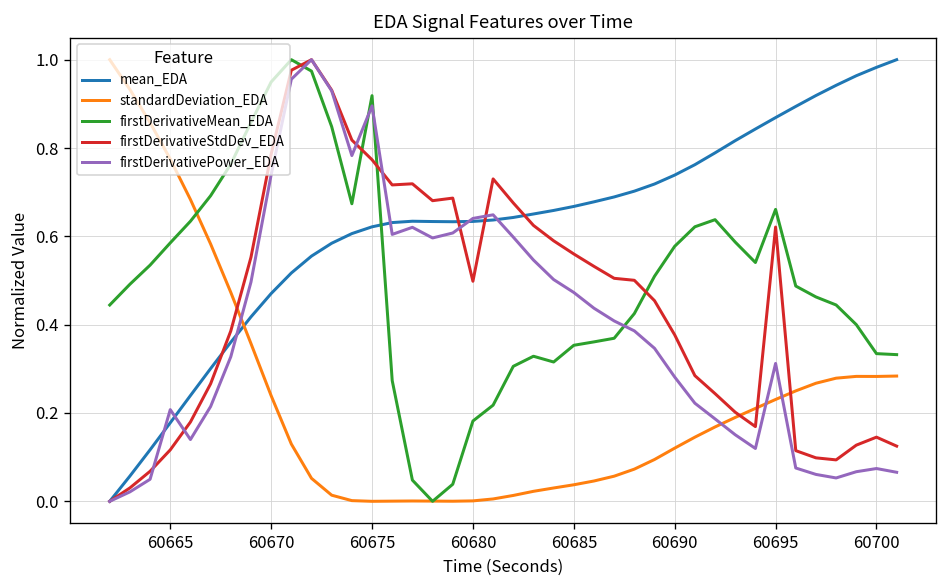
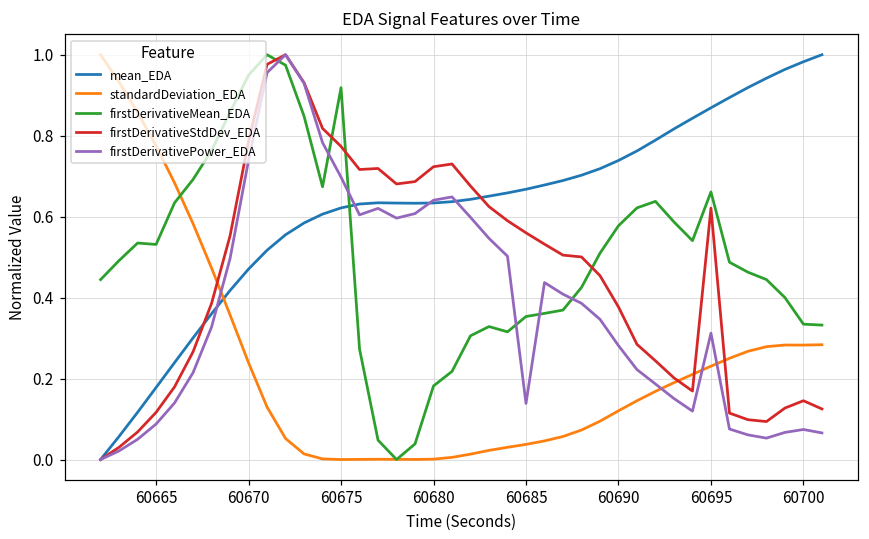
firstDerivativeMean_EDA, 60665: 0.59 -> 0.53
firstDerivativePower_EDA, 60665: 0.21 -> 0.09
firstDerivativePower_EDA, 60675: 0.90 -> 0.70
firstDerivativeStdDev_EDA, 60680: 0.50 -> 0.72
firstDerivativePower_EDA, 60685: 0.47 -> 0.14
